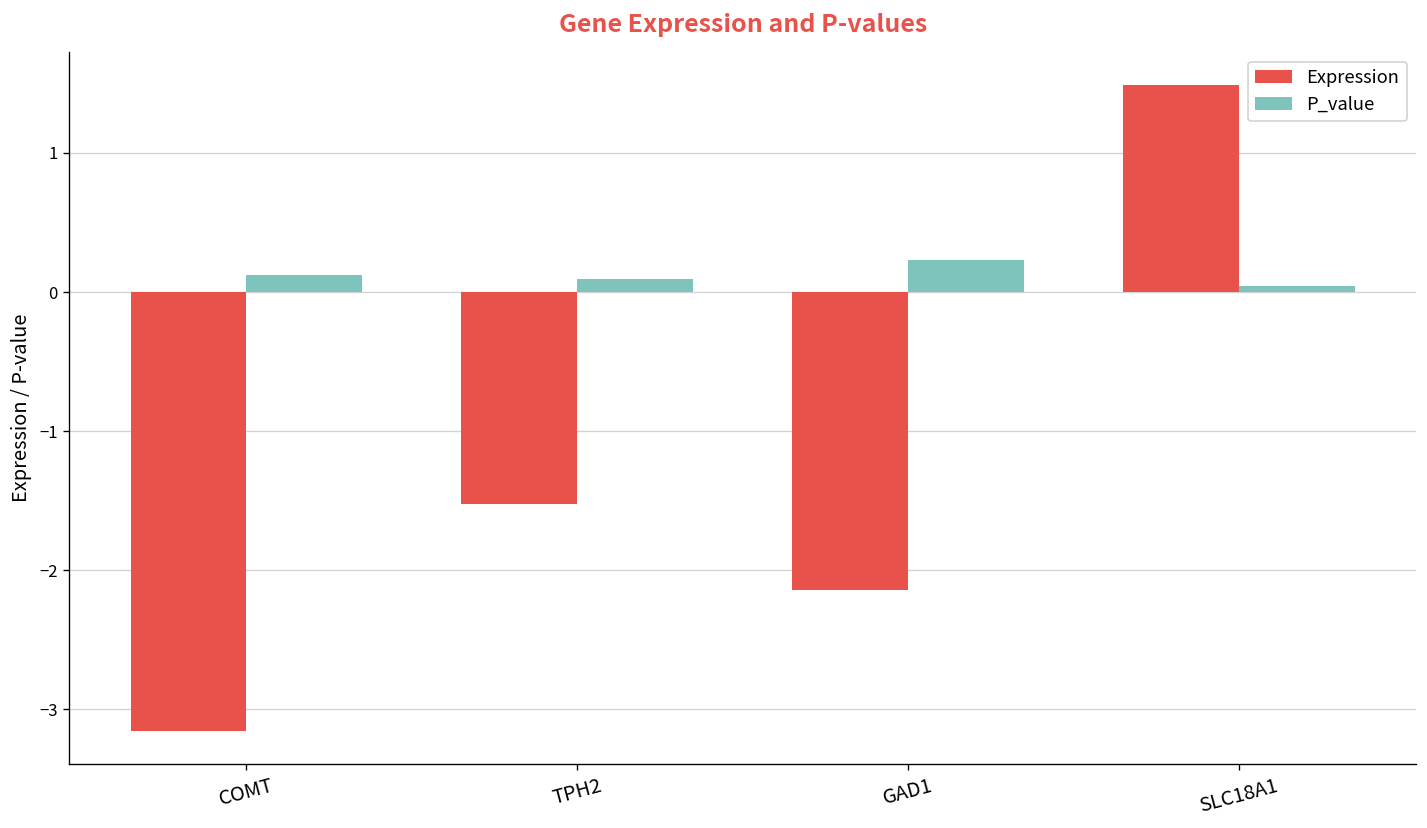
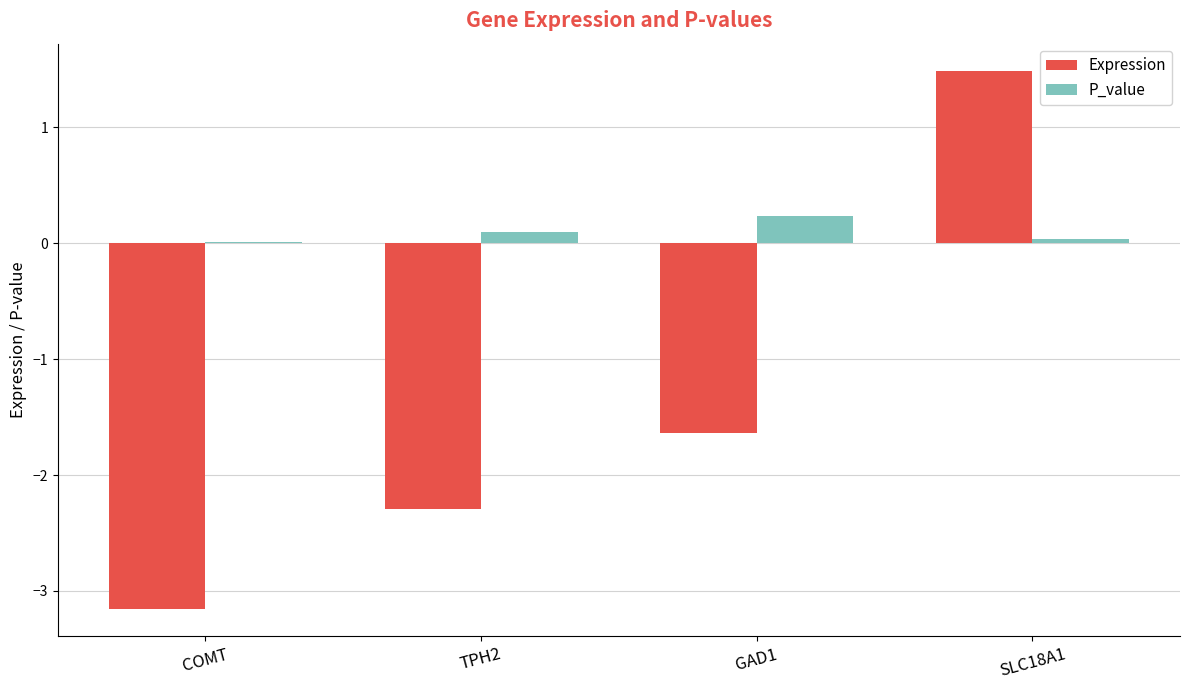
P_value, COMT: 0.12 -> 0.01
Expression, TPH2: -1.53 -> -2.30
Expression, GAD1: -2.15 -> -1.64
